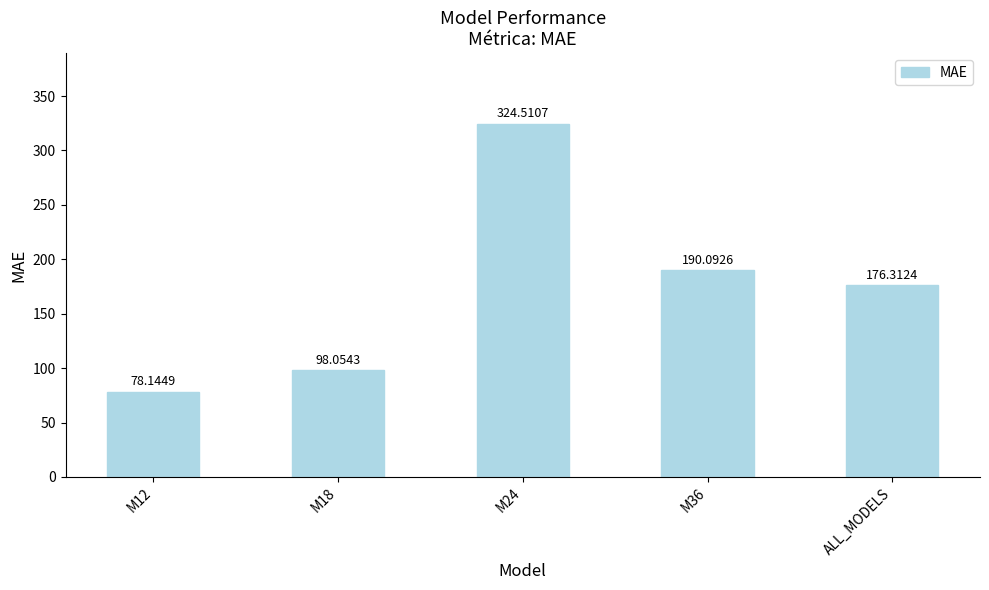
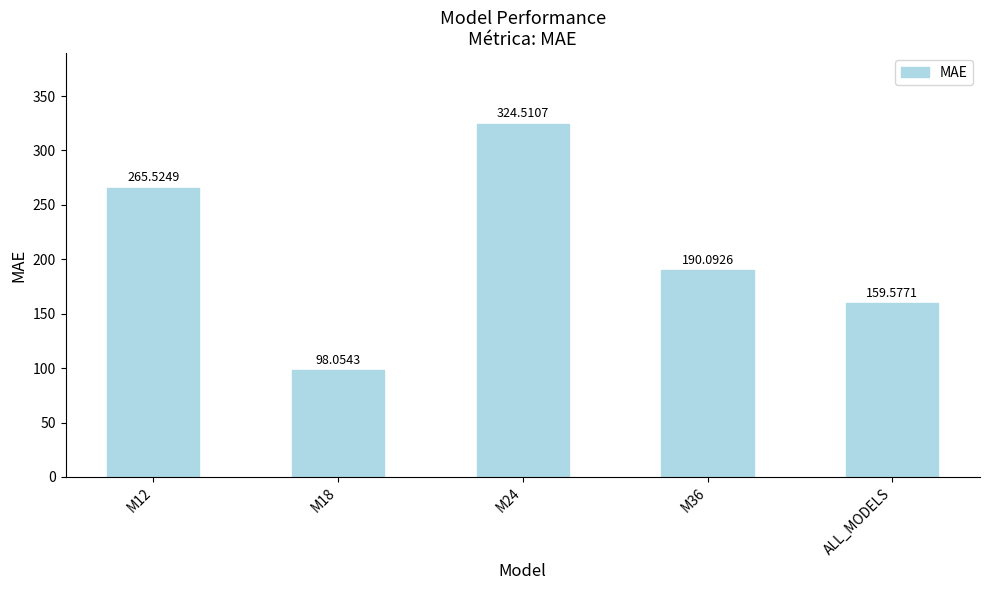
M12: 78.1449 -> 265.5249
ALL_MODELS: 176.3124 -> 159.5771
